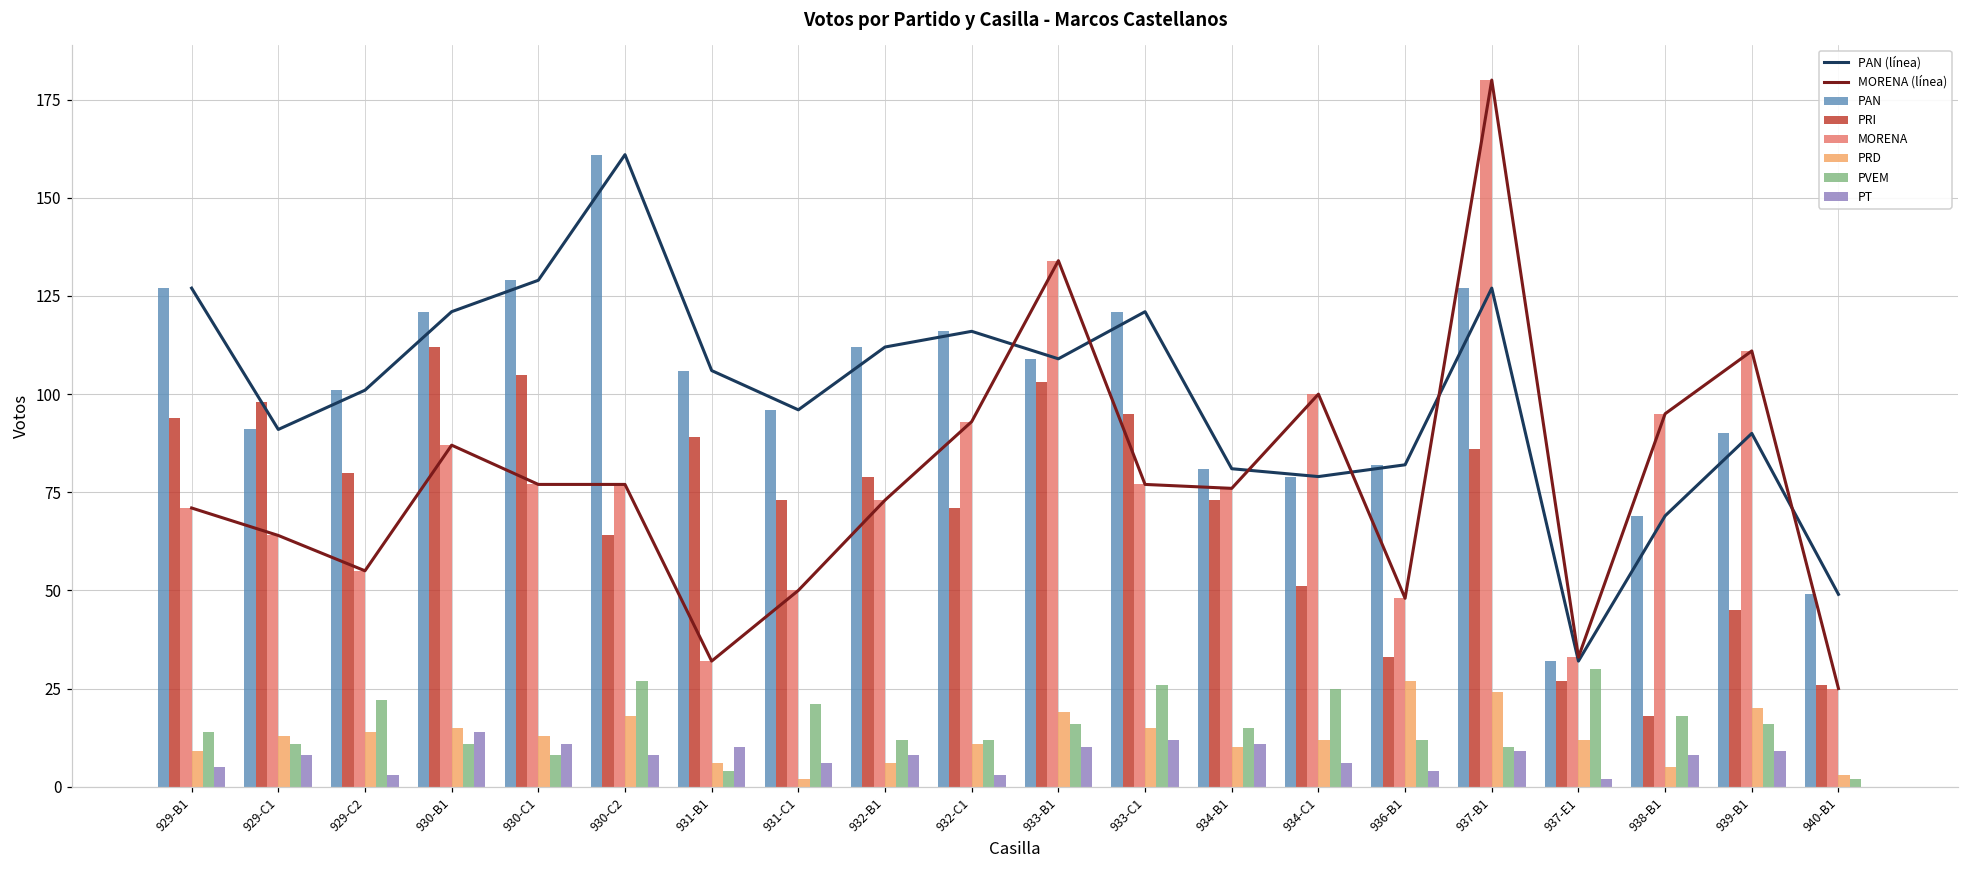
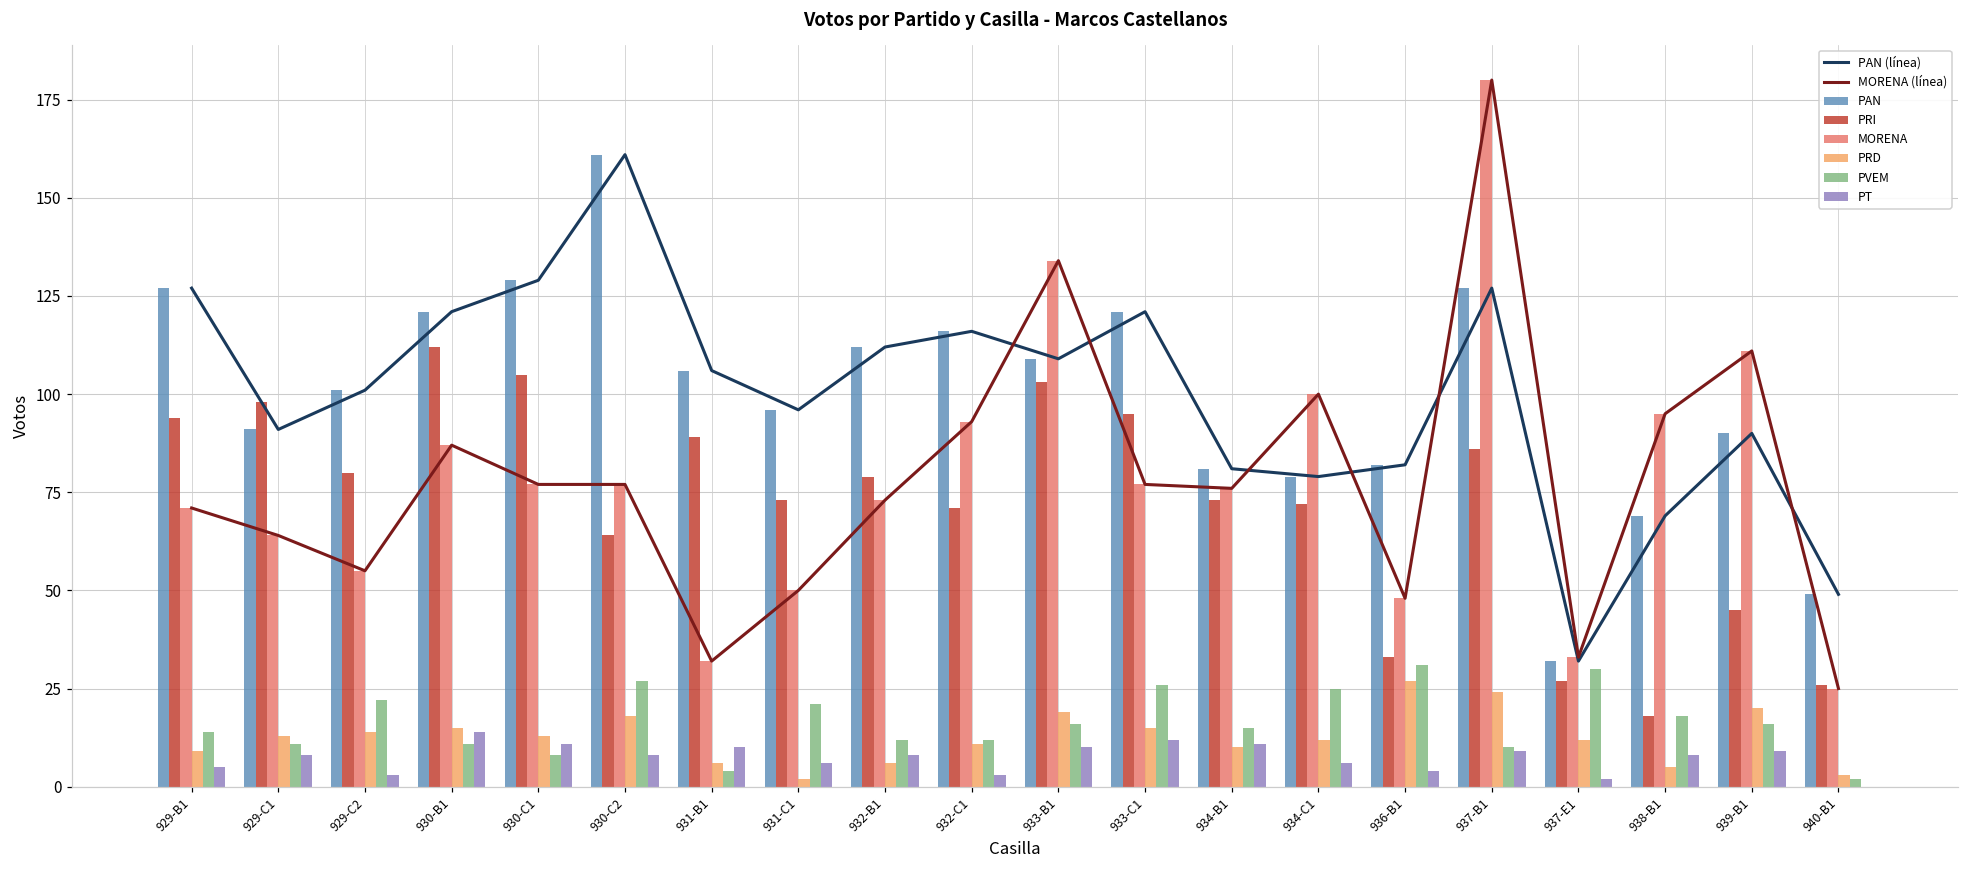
PRI, 934-C1: 51 -> 72
PVEM, 936-B1: 12 -> 31
